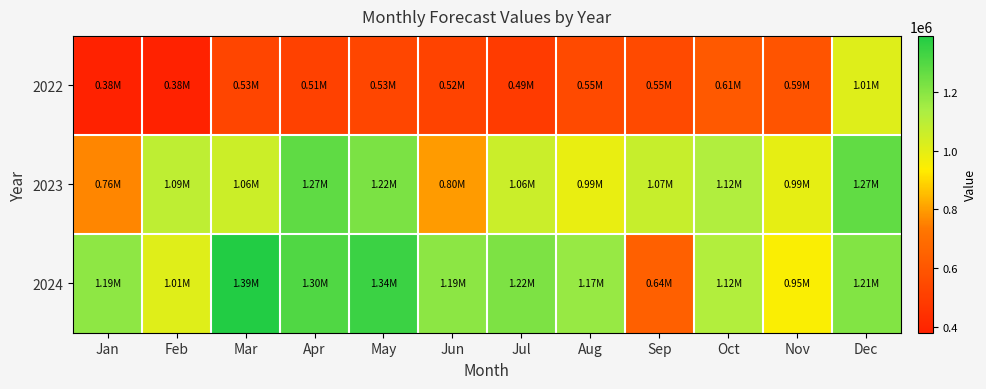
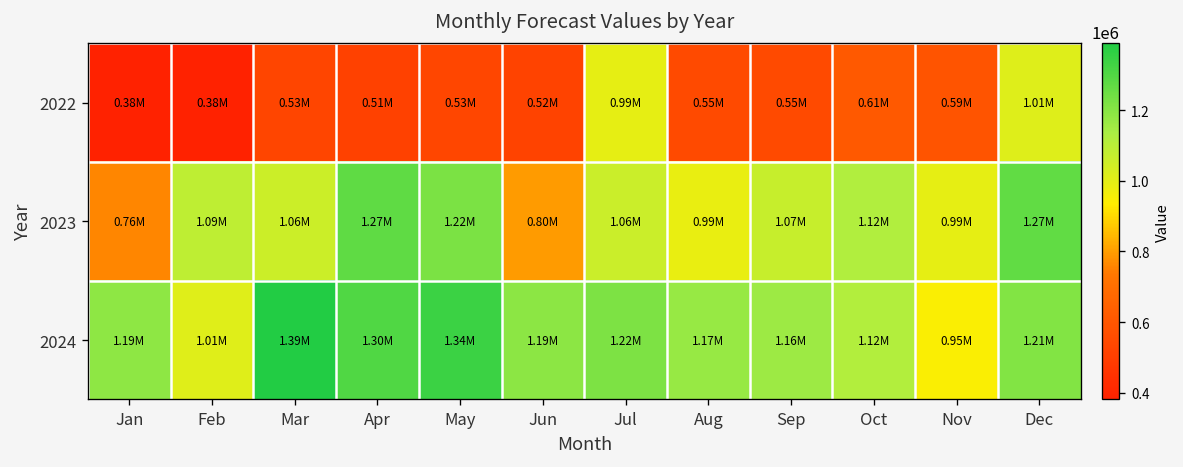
2022, Jul: 0.49M -> 0.99M
2024, Sep: 0.64M -> 1.16M
